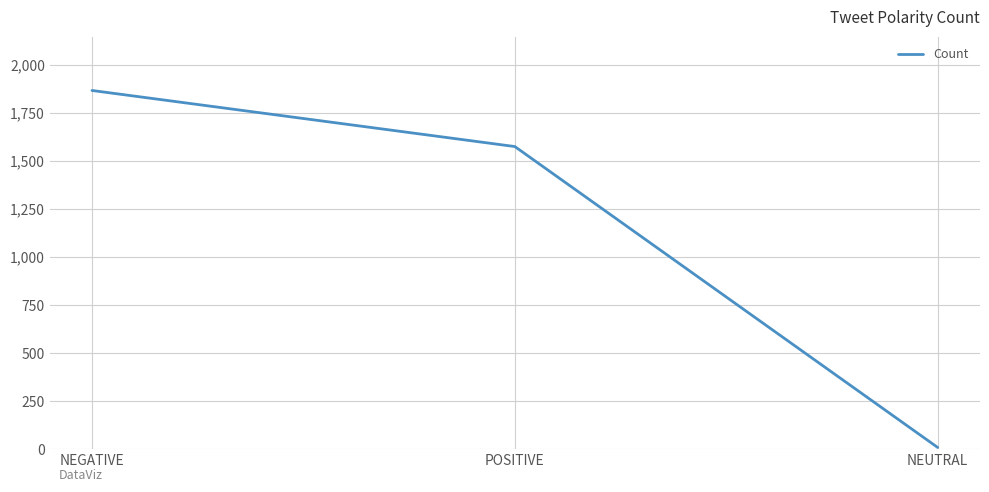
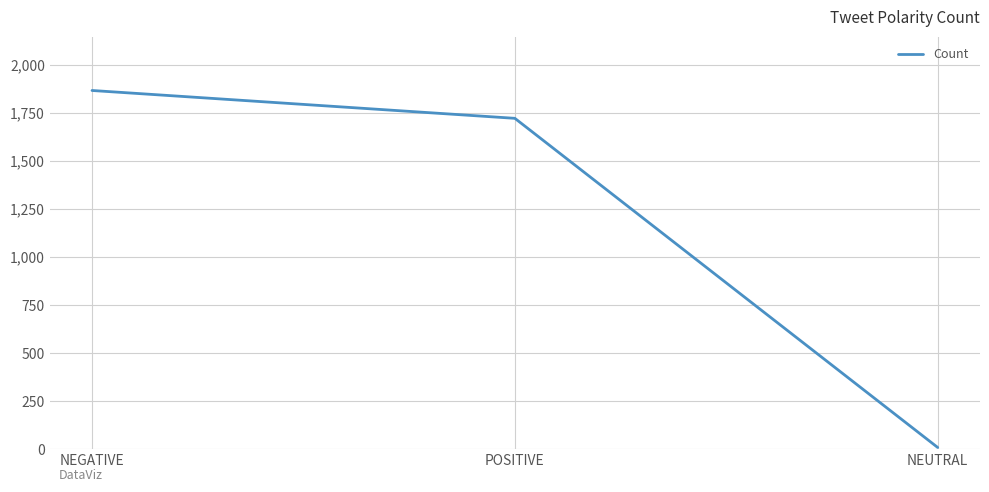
POSITIVE: 1,580 -> 1,720
